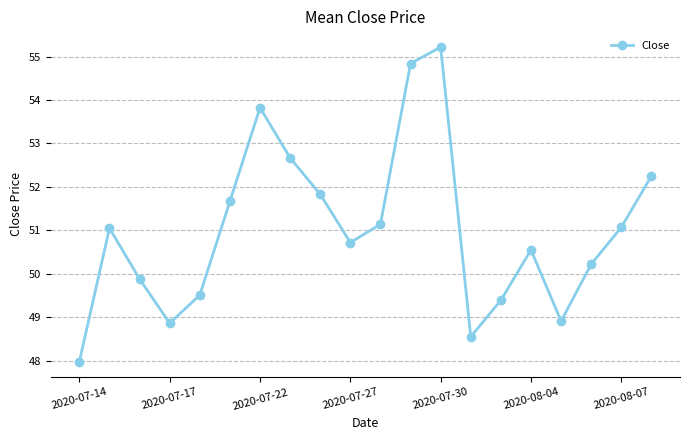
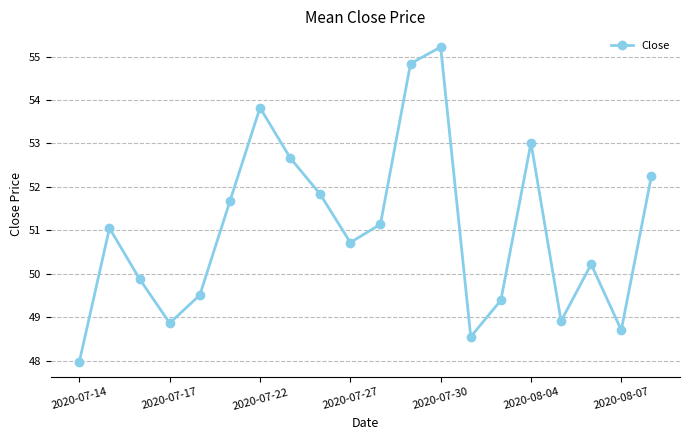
2020-08-04: 50.5 -> 53.0
2020-08-07: 51.1 -> 48.7
